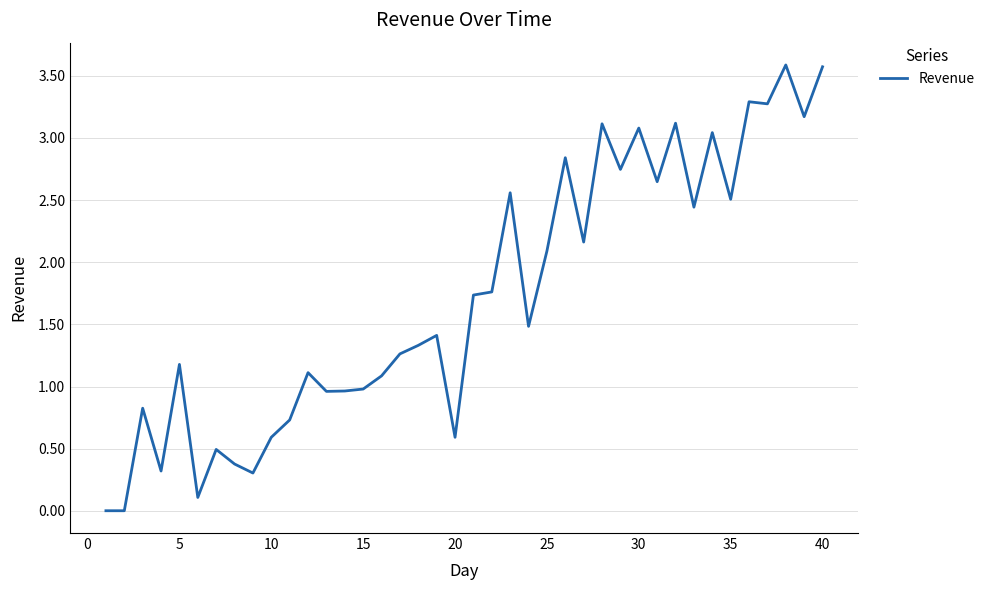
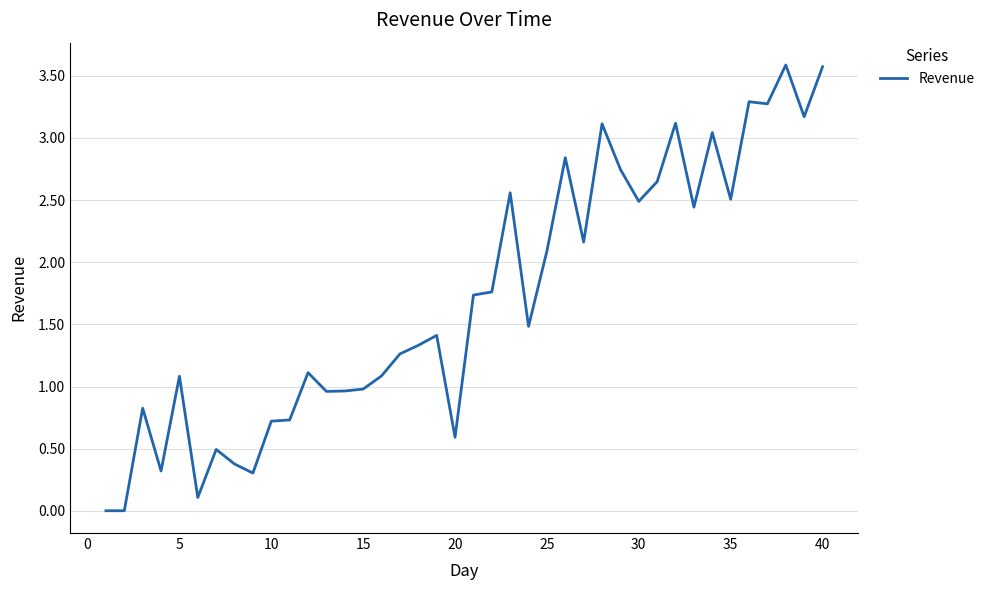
5: 1.18 -> 1.08
10: 0.59 -> 0.72
30: 3.08 -> 2.49
